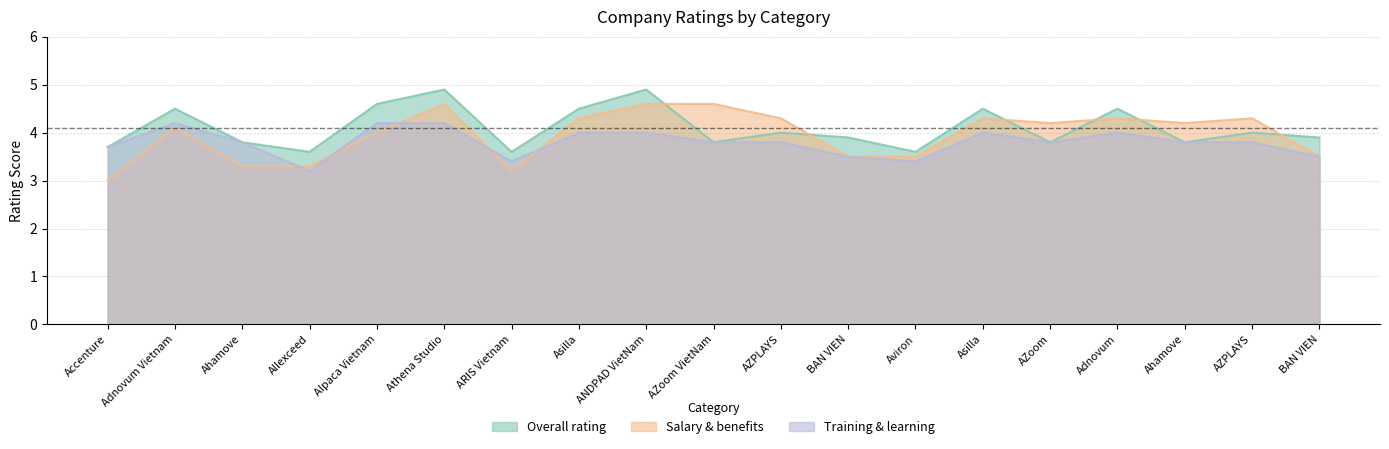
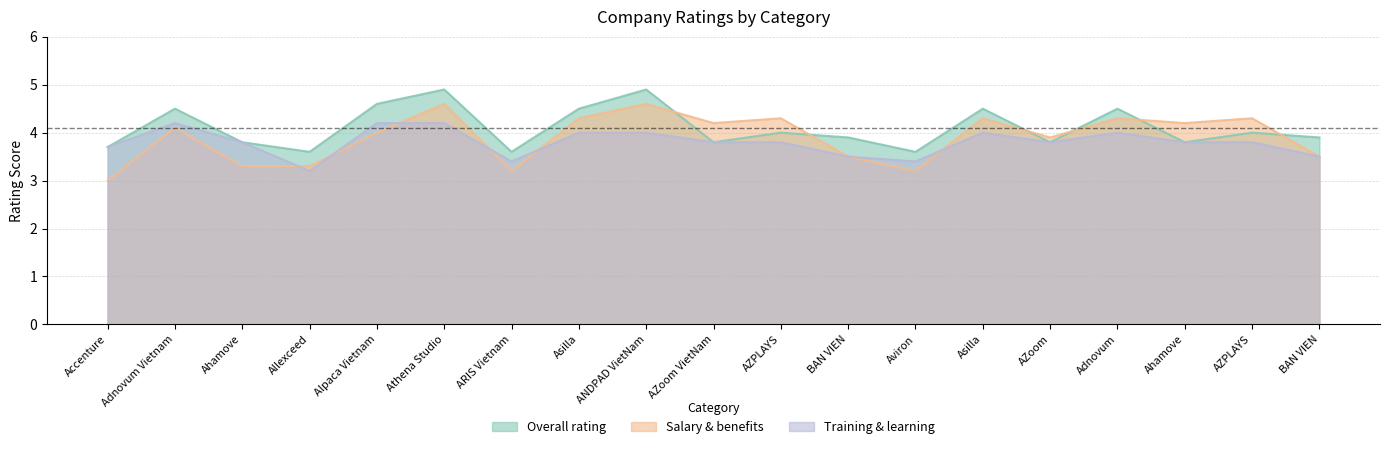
Salary & benefits, AZoom VietNam: 4.6 -> 4.2
Salary & benefits, Aviron: 3.5 -> 3.2
Salary & benefits, AZoom: 4.2 -> 3.9
